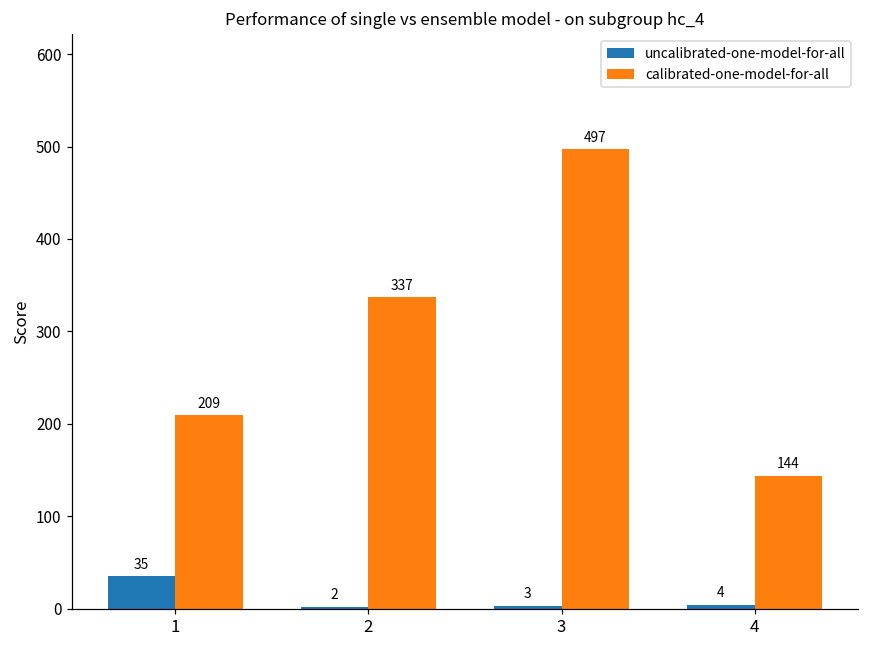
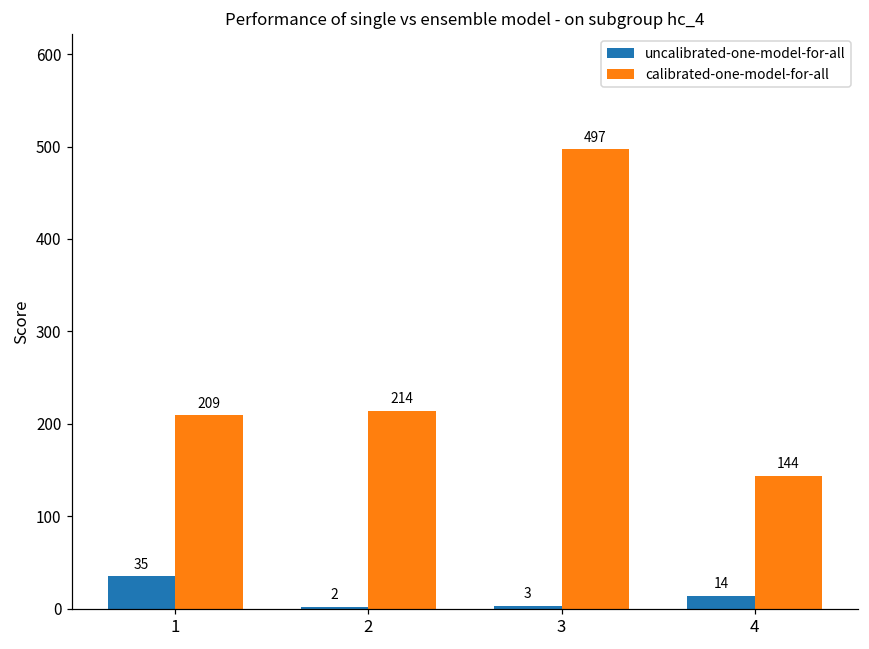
calibrated-one-model-for-all, 2: 337 -> 214
uncalibrated-one-model-for-all, 4: 4 -> 14
